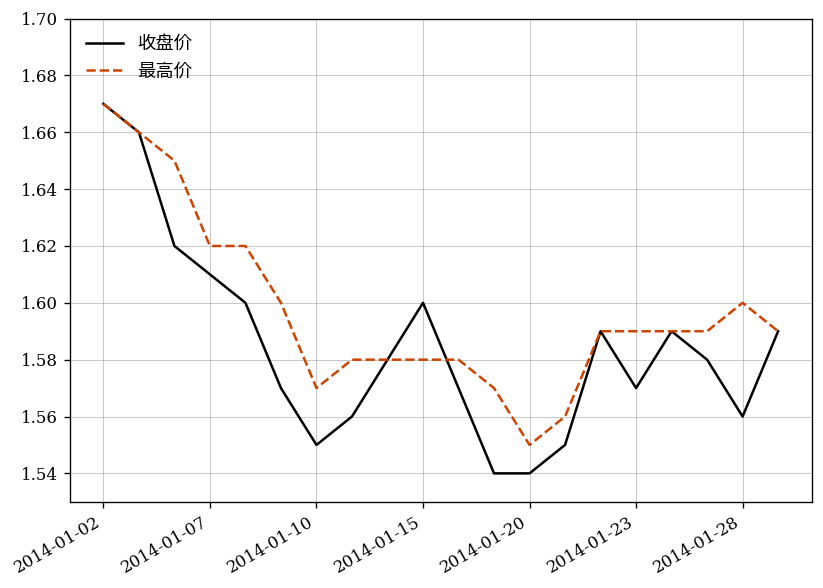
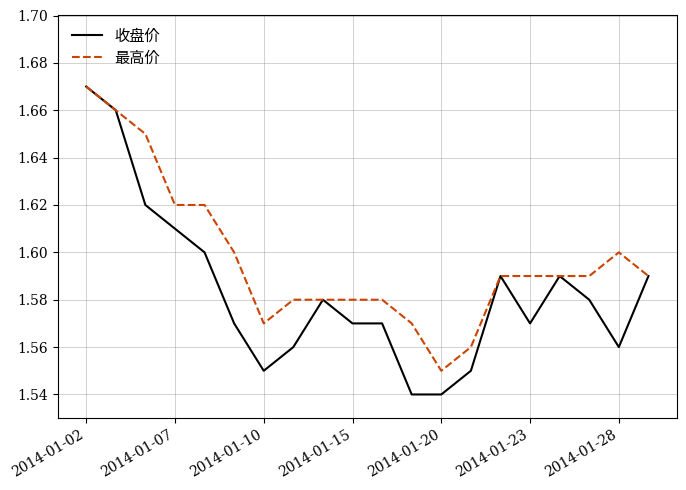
收盘价, 2014-01-15: 1.60 -> 1.57
